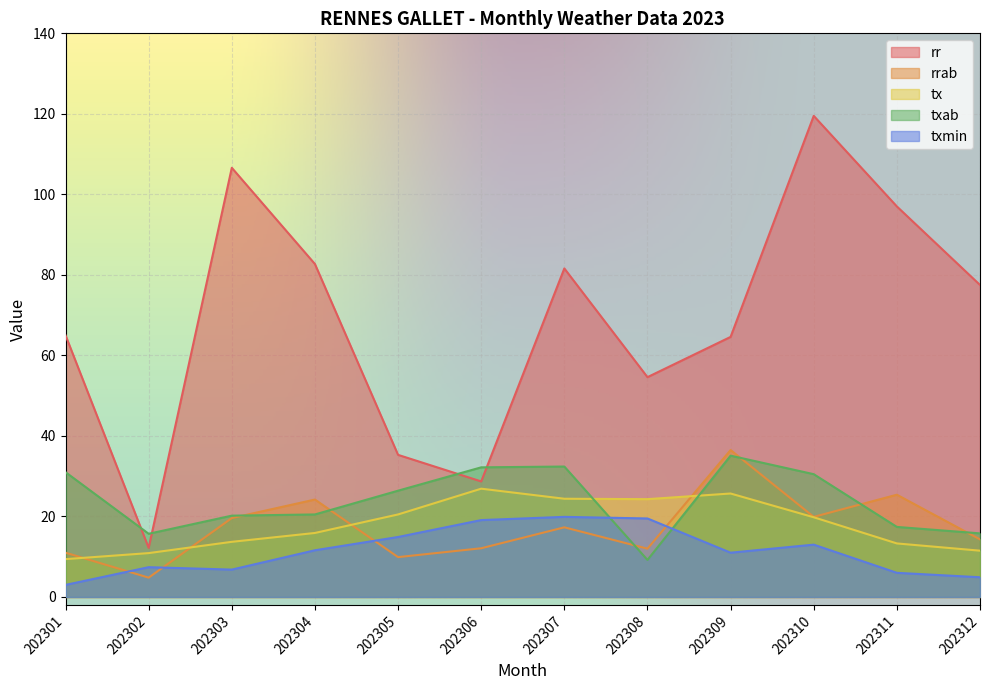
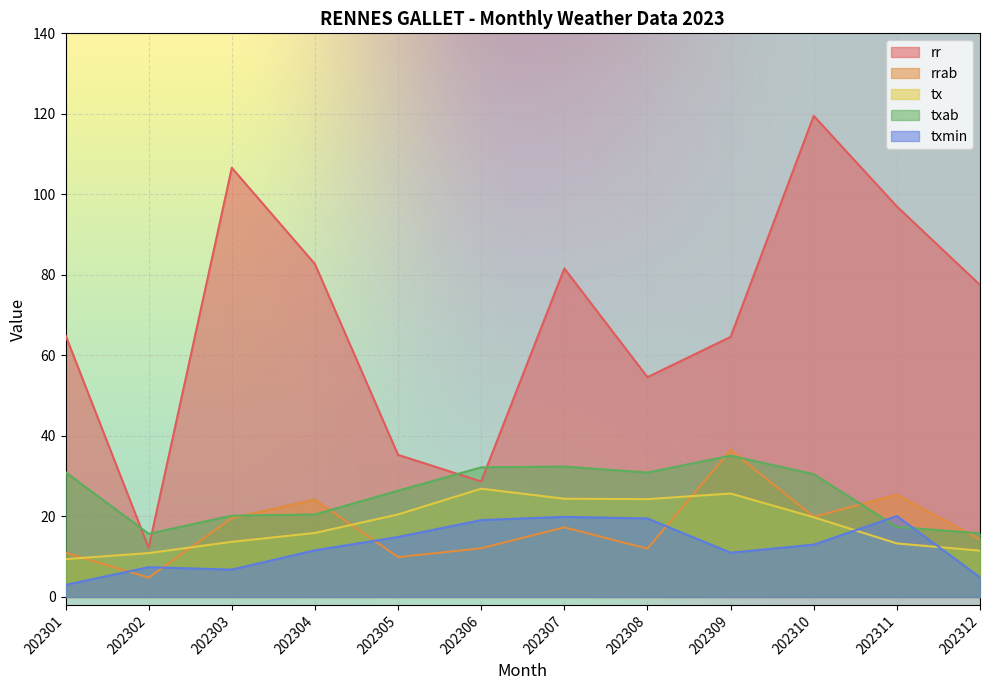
txab, 202308: 9 -> 31
txmin, 202311: 6 -> 20
